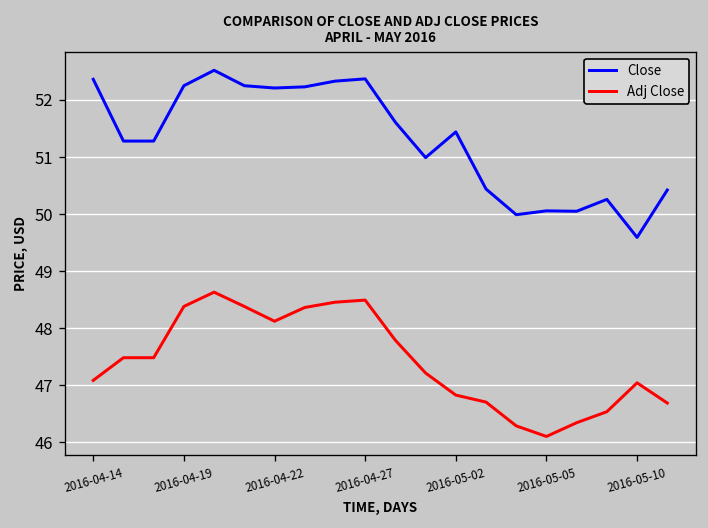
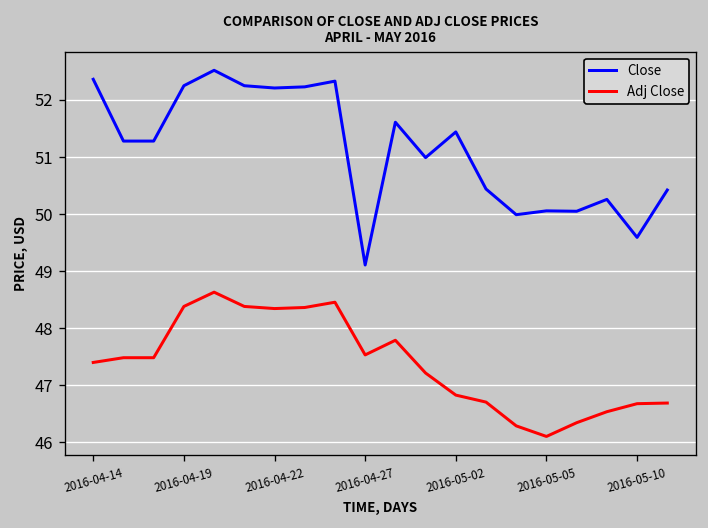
Adj Close, 2016-04-14: 47.1 -> 47.4
Adj Close, 2016-04-22: 48.1 -> 48.3
Close, 2016-04-27: 52.4 -> 49.1
Adj Close, 2016-04-27: 48.5 -> 47.5
Adj Close, 2016-05-10: 47.0 -> 46.7
